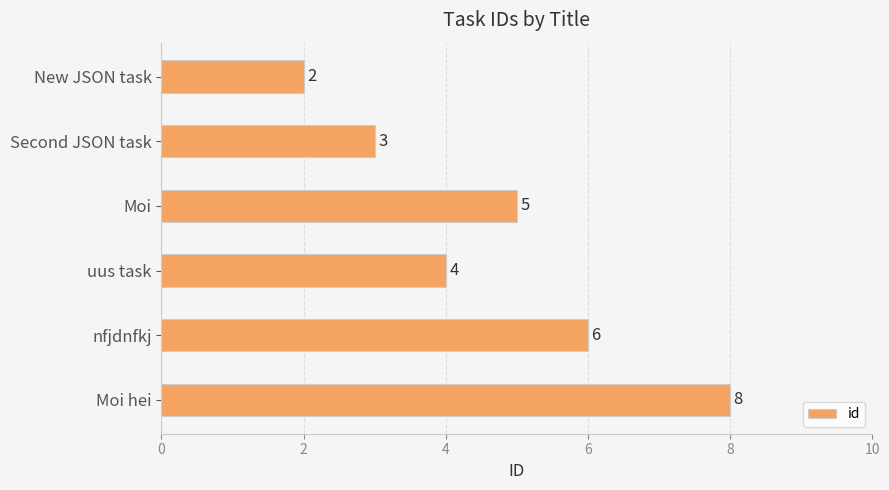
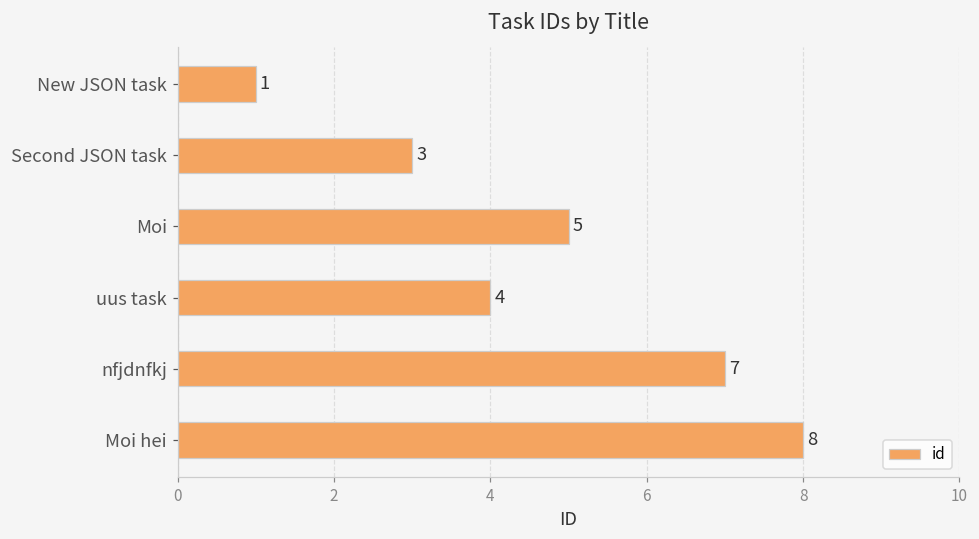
New JSON task: 2 -> 1
nfjdnfkj: 6 -> 7
